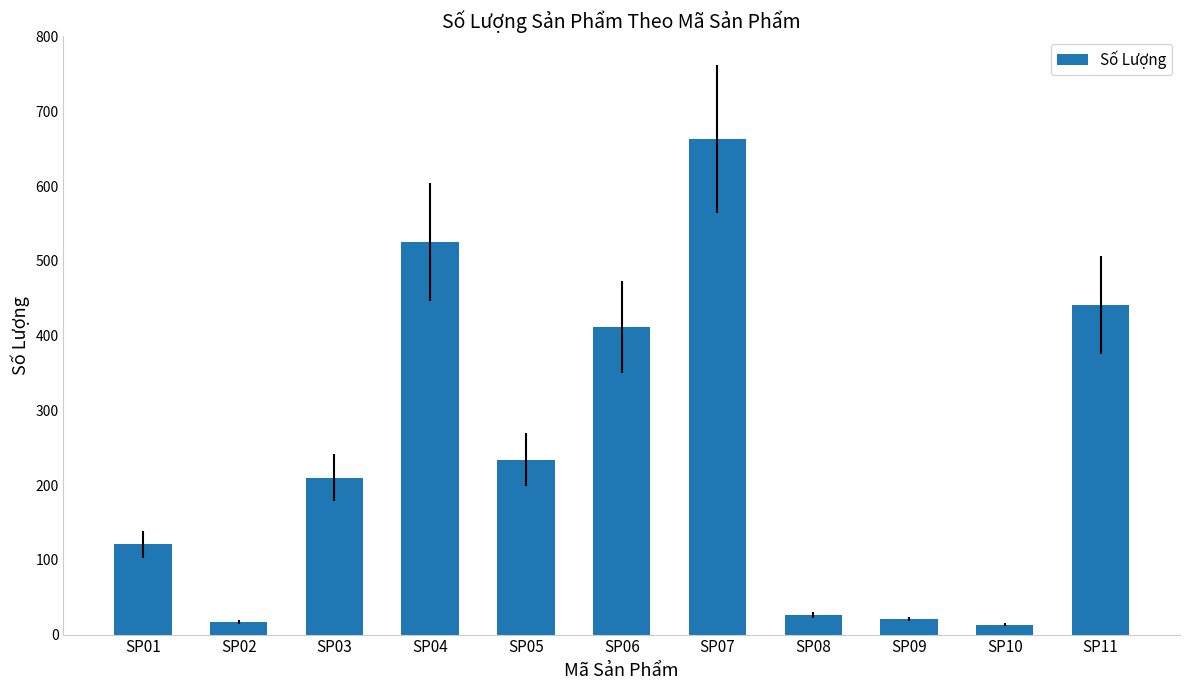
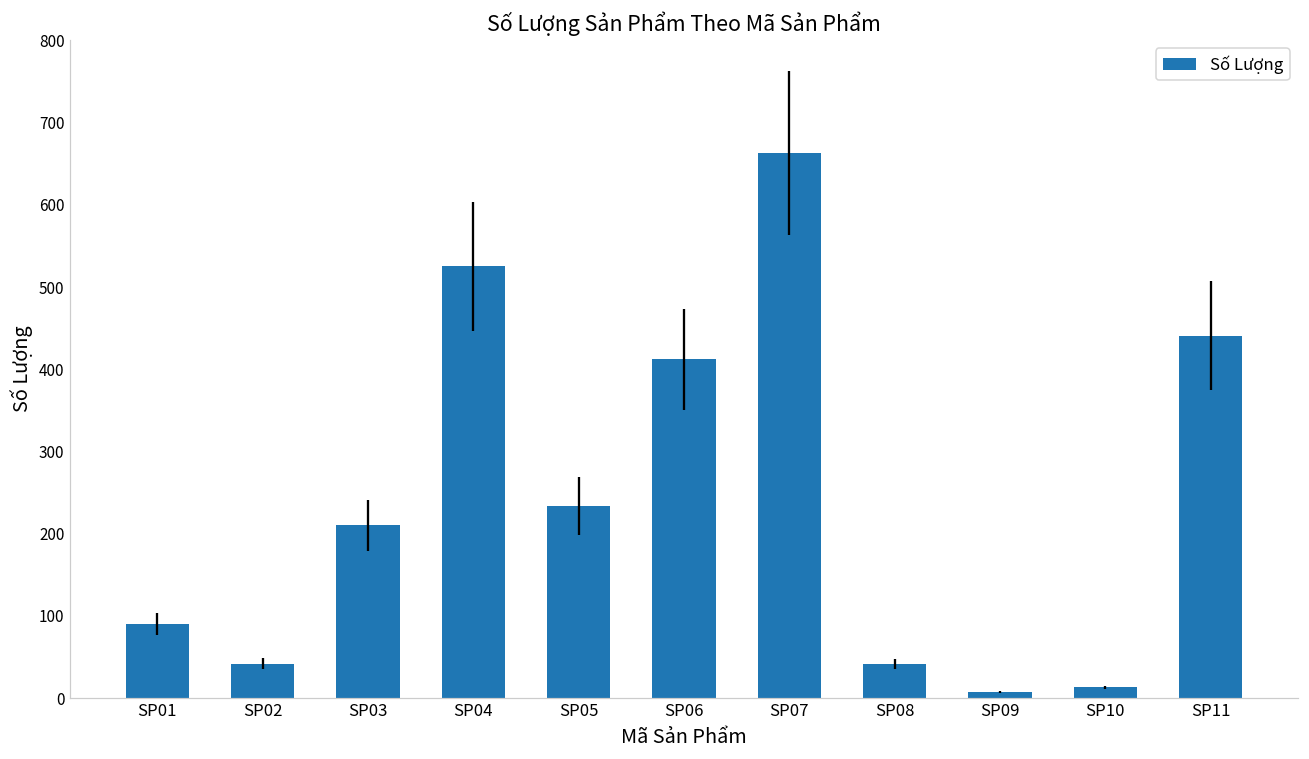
SP01: 120 -> 90
SP02: 20 -> 40
SP08: 30 -> 40
SP09: 20 -> 10
